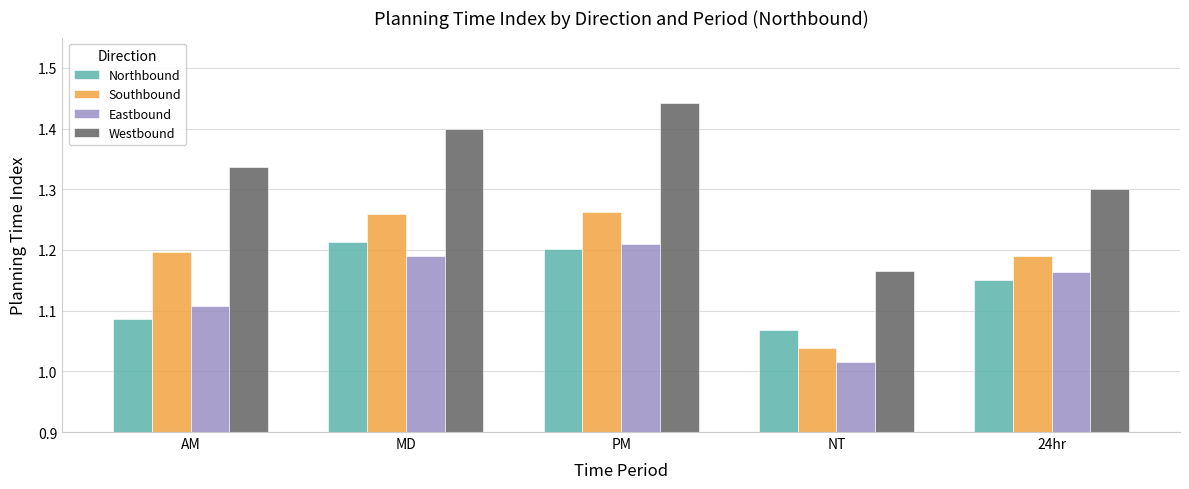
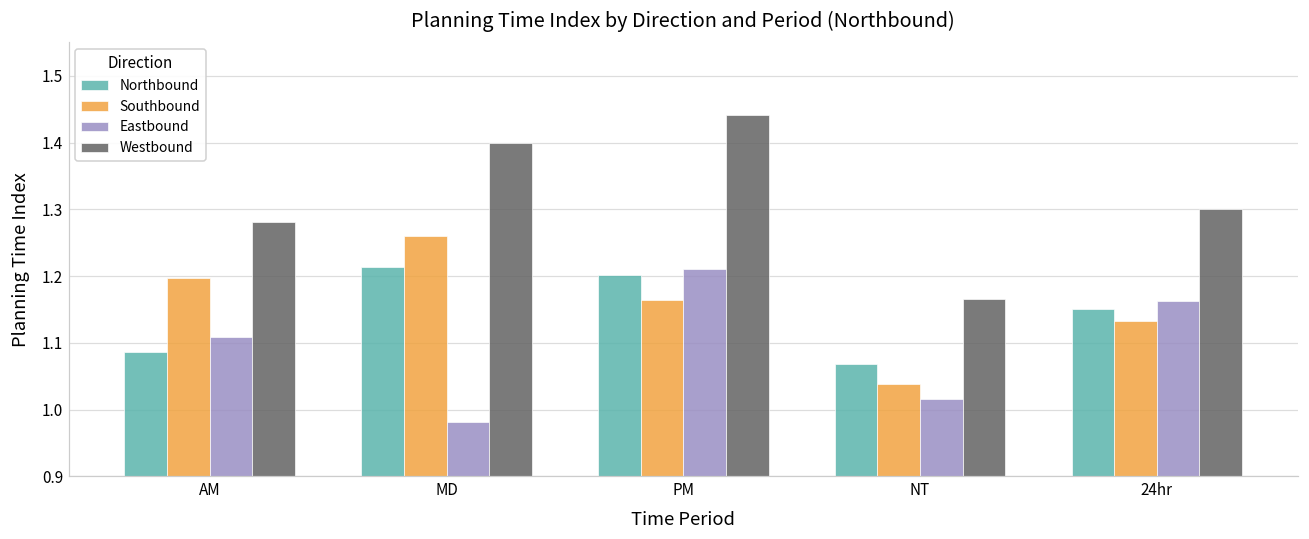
Westbound, AM: 1.34 -> 1.28
Eastbound, MD: 1.19 -> 0.98
Southbound, PM: 1.26 -> 1.16
Southbound, 24hr: 1.19 -> 1.13
